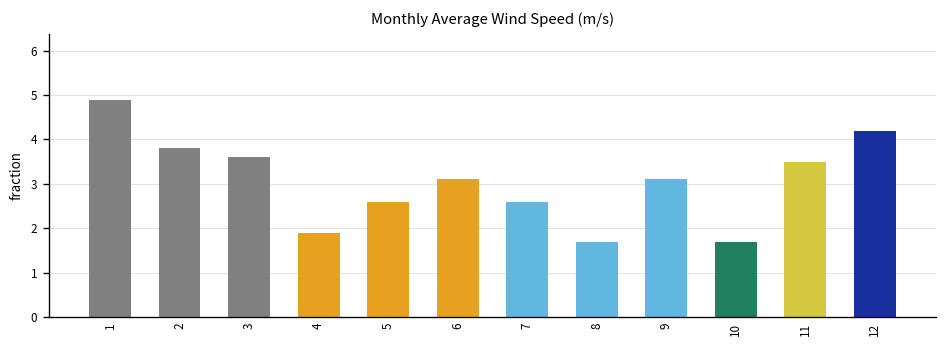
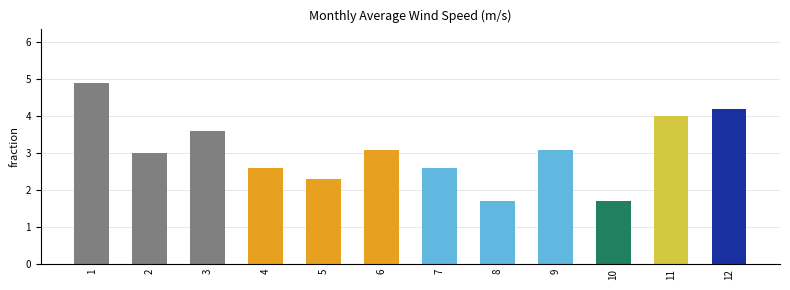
2: 3.8 -> 3.0
4: 1.9 -> 2.6
5: 2.6 -> 2.3
11: 3.5 -> 4.0
